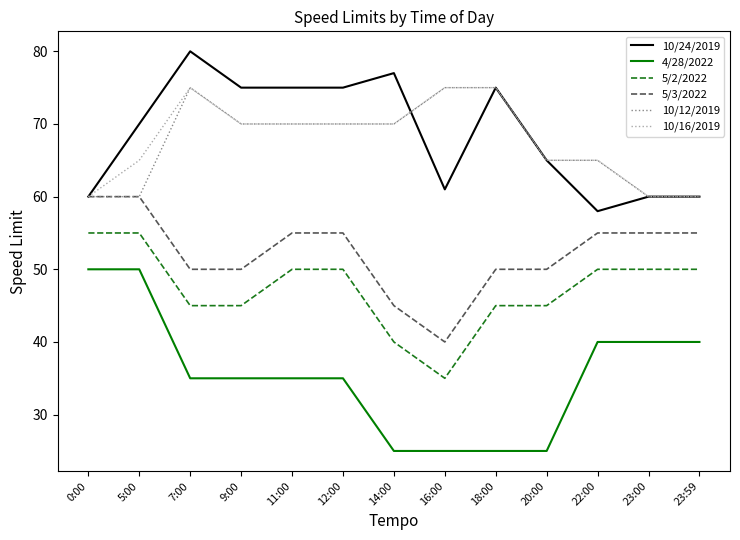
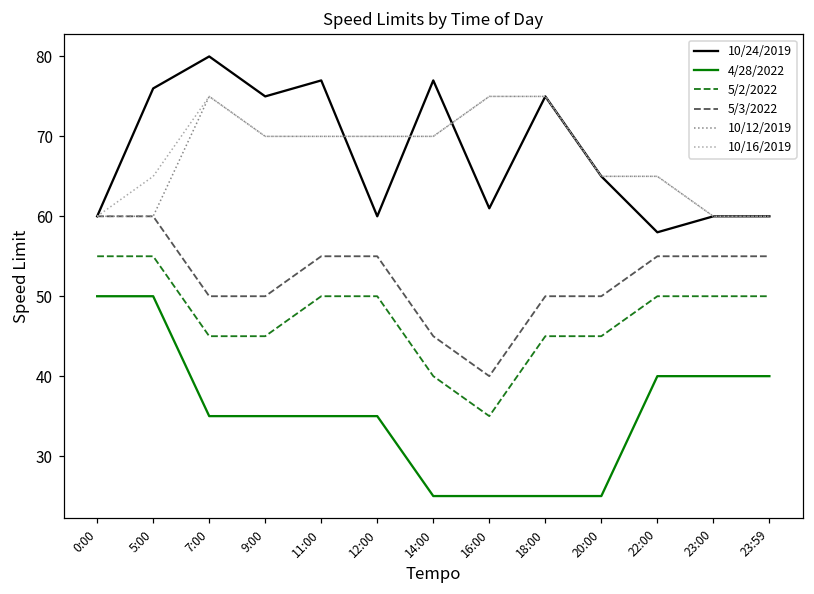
10/24/2019, 5:00: 70 -> 76
10/24/2019, 11:00: 75 -> 77
10/24/2019, 12:00: 75 -> 60
